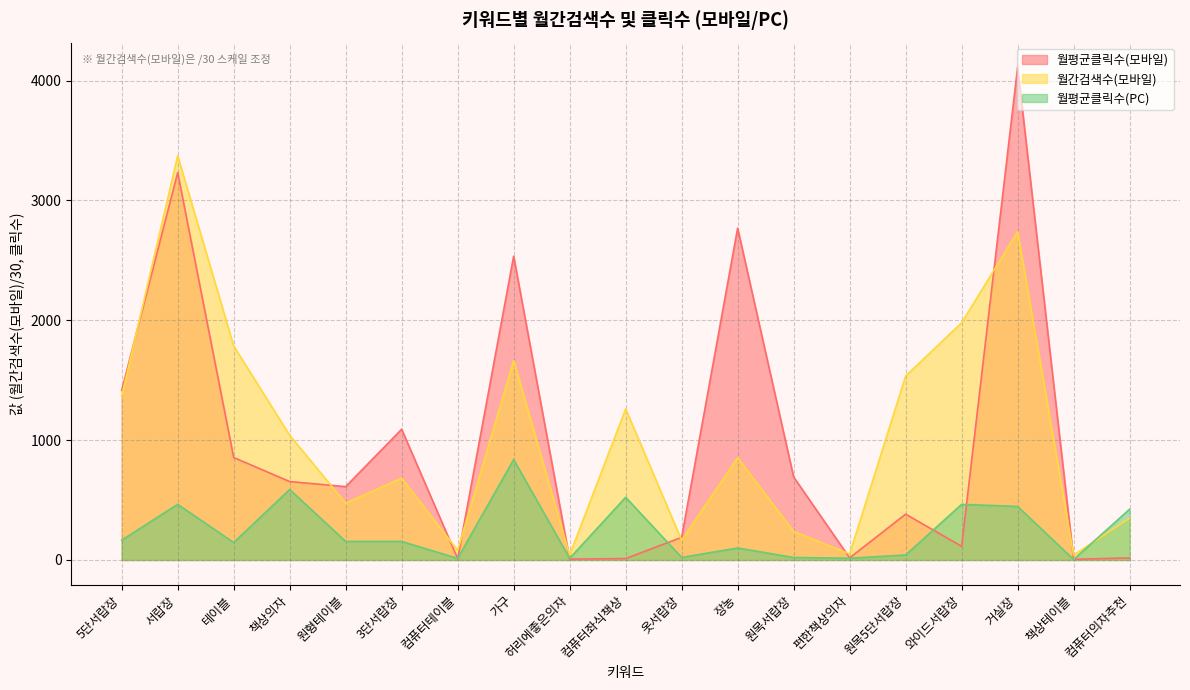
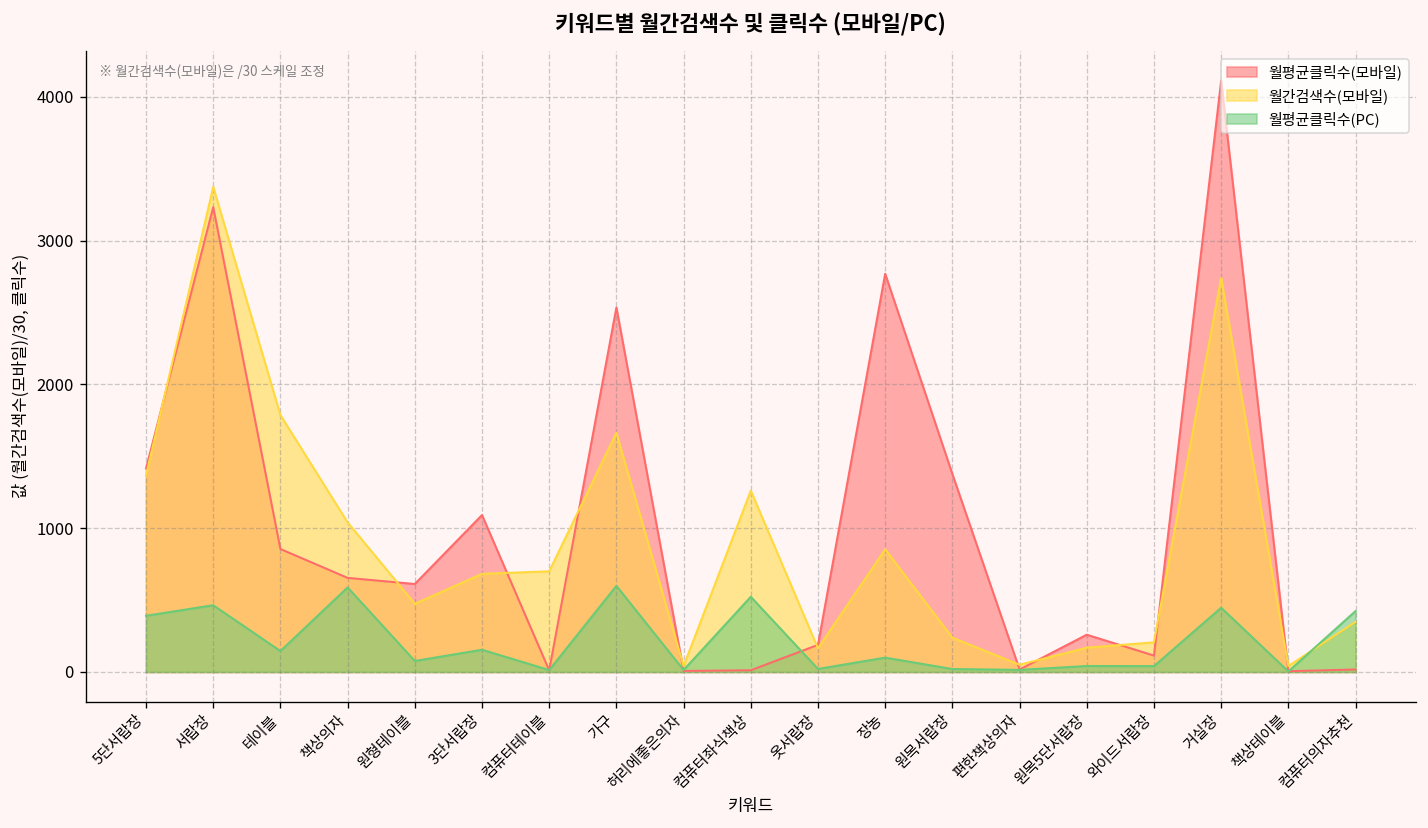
월평균클릭수(PC), 5단서랍장: 170 -> 390
월평균클릭수(PC), 원형테이블: 150 -> 80
월간검색수(모바일), 컴퓨터테이블: 80 -> 700
월평균클릭수(PC), 가구: 840 -> 600
월평균클릭수(모바일), 원목서랍장: 690 -> 1380
월평균클릭수(모바일), 원목5단서랍장: 380 -> 260
월간검색수(모바일), 원목5단서랍장: 1530 -> 170
월간검색수(모바일), 와이드서랍장: 1980 -> 210
월평균클릭수(PC), 와이드서랍장: 460 -> 40
